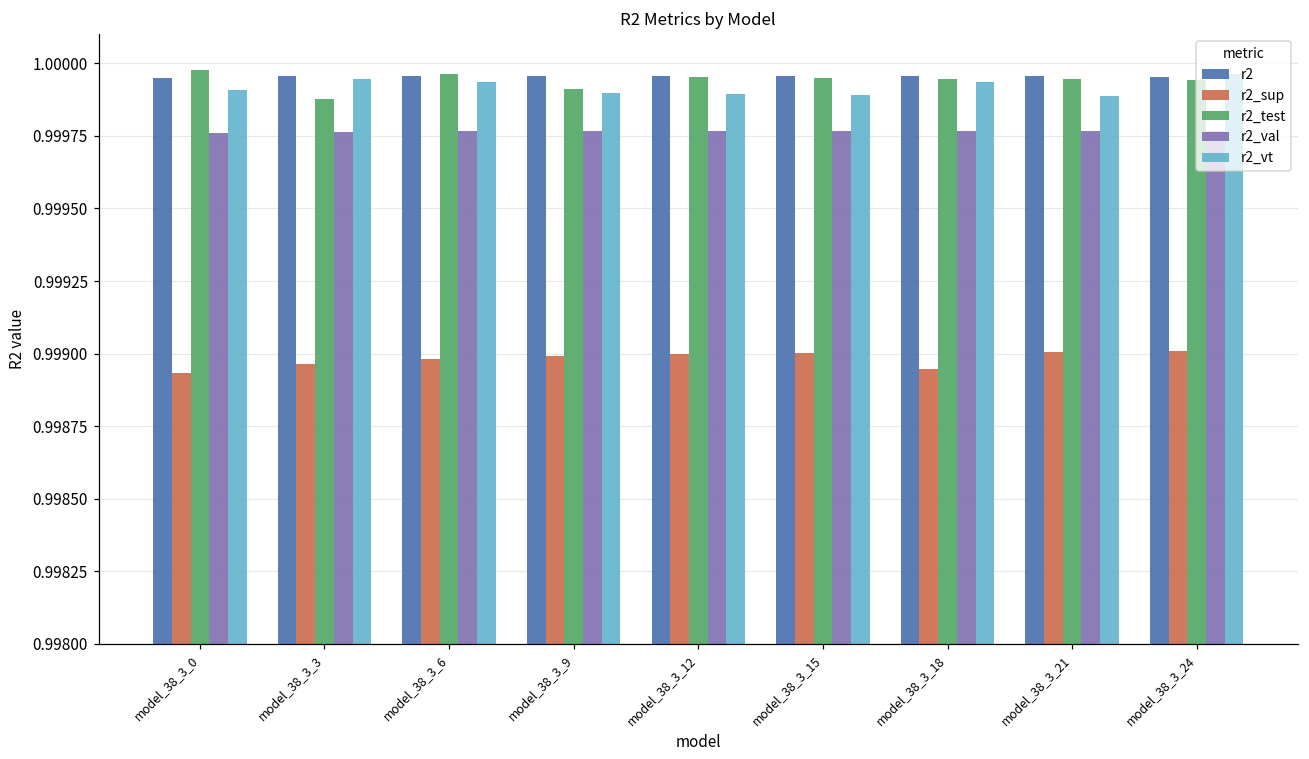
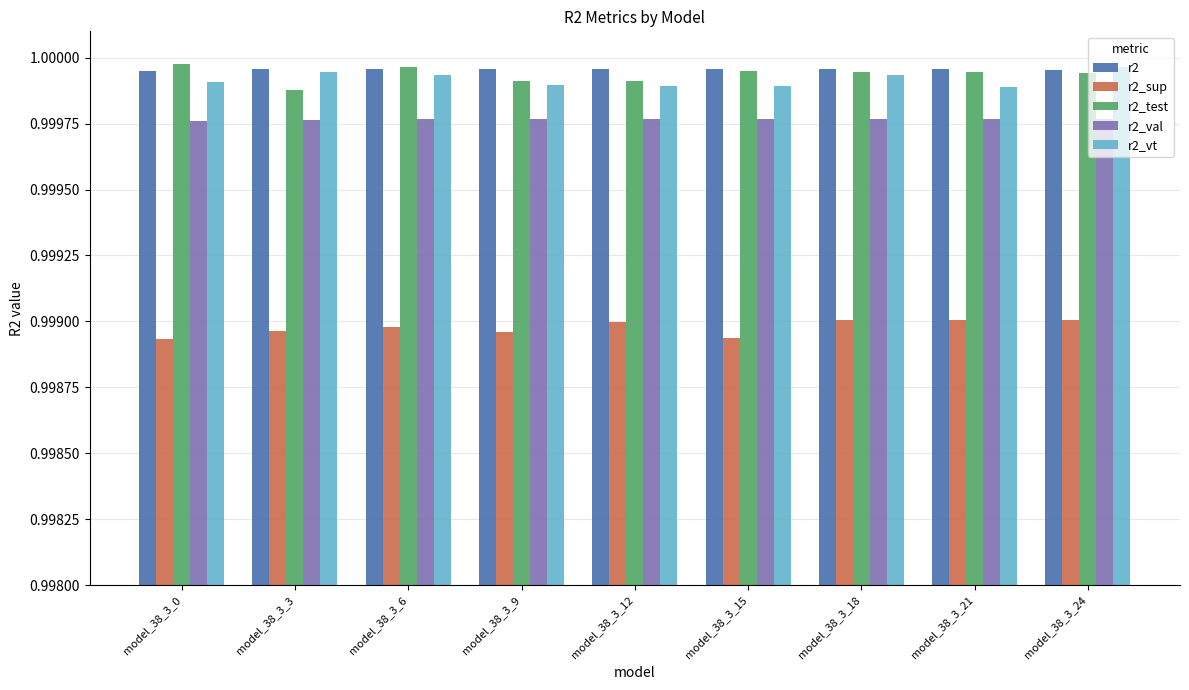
r2_sup, model_38_3_9: 0.99899 -> 0.99896
r2_test, model_38_3_12: 0.99995 -> 0.99991
r2_sup, model_38_3_15: 0.99900 -> 0.99894
r2_sup, model_38_3_18: 0.99895 -> 0.99900
